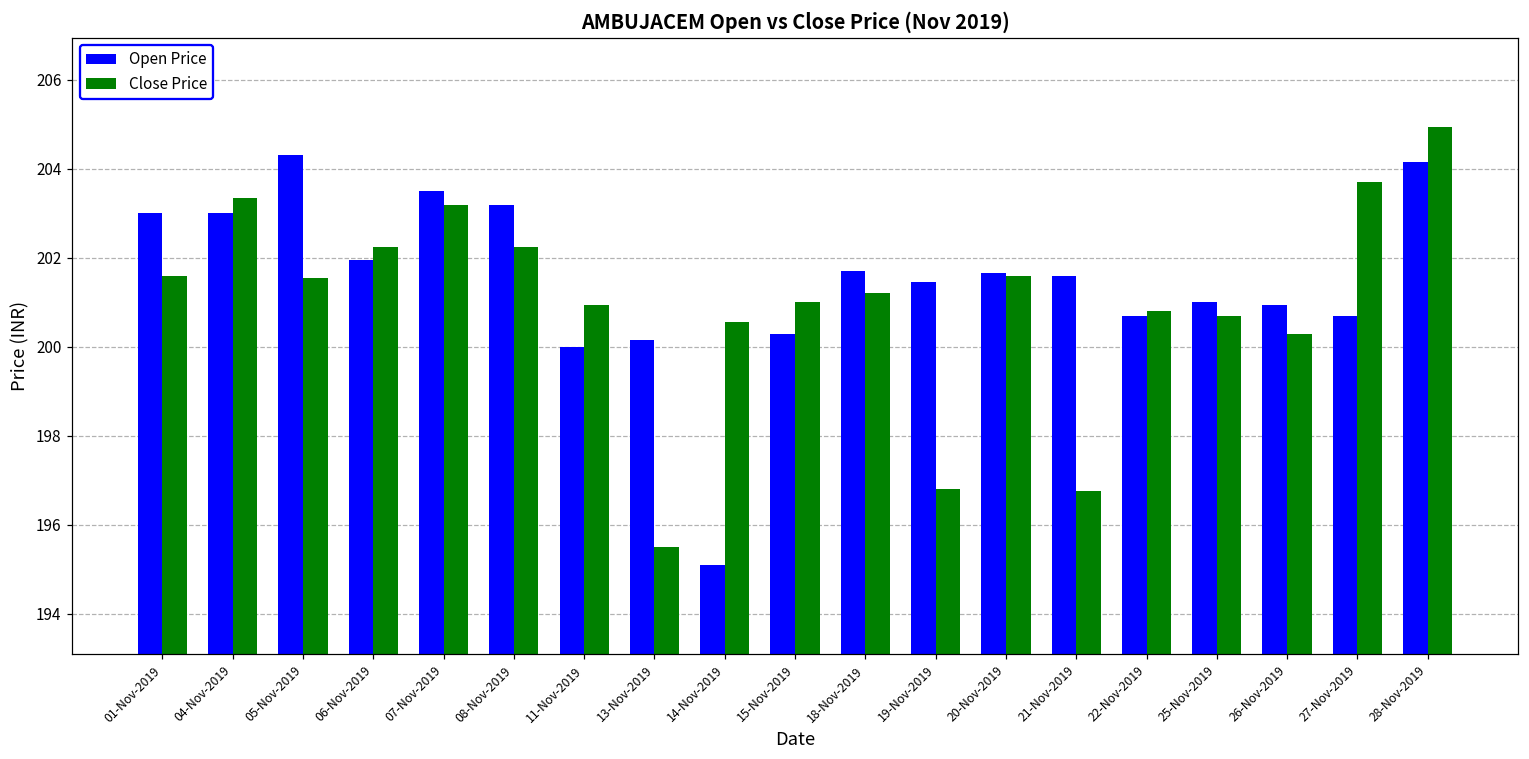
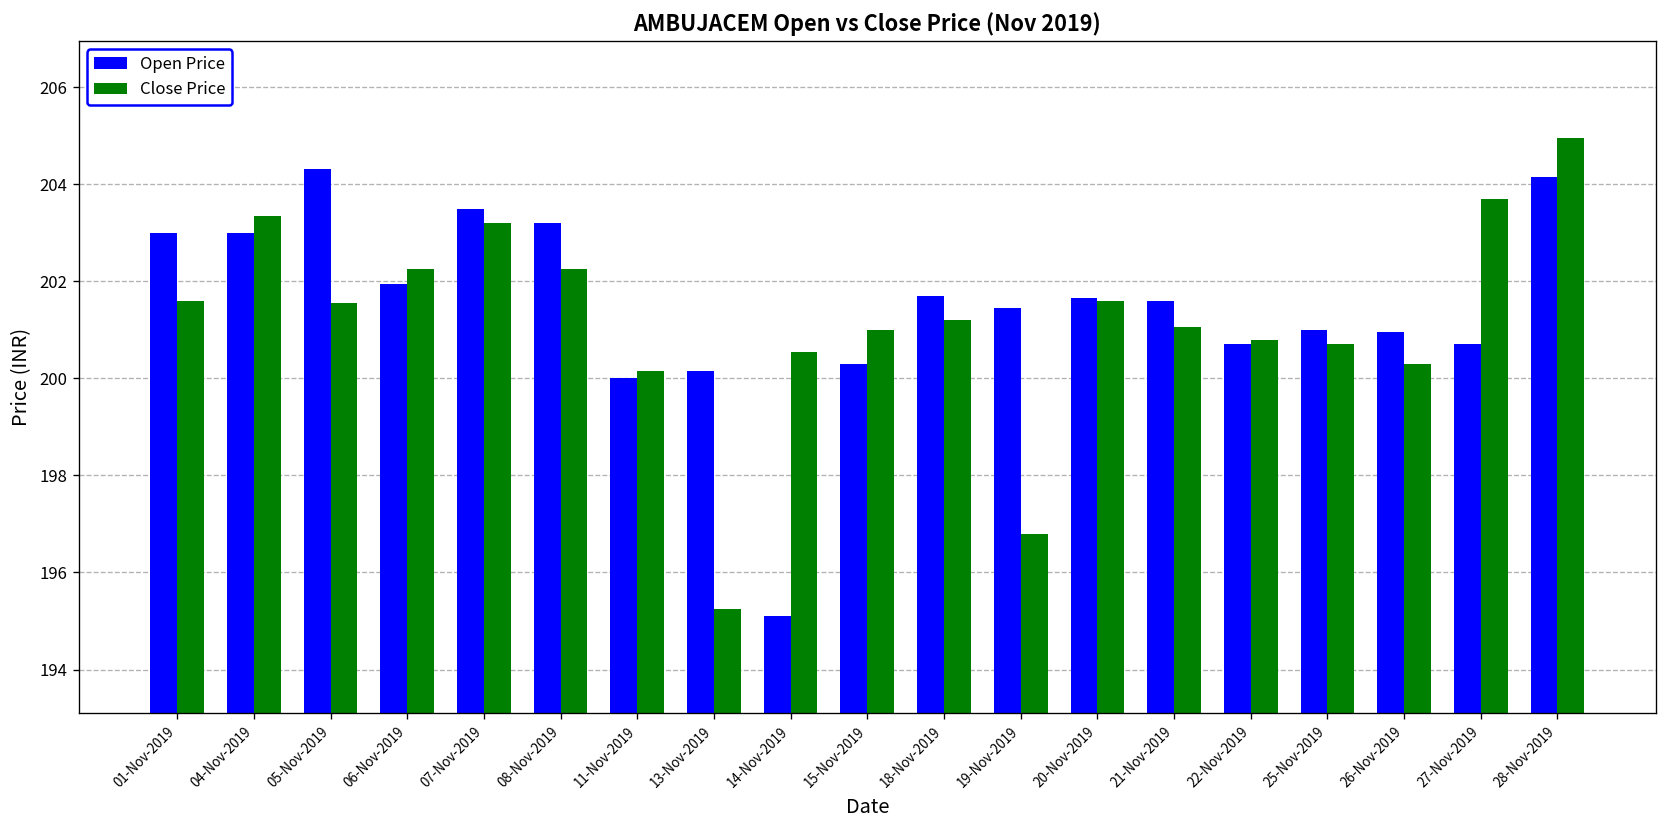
Close Price, 11-Nov-2019: 201.0 -> 200.2
Close Price, 13-Nov-2019: 195.5 -> 195.3
Close Price, 21-Nov-2019: 196.8 -> 201.1
